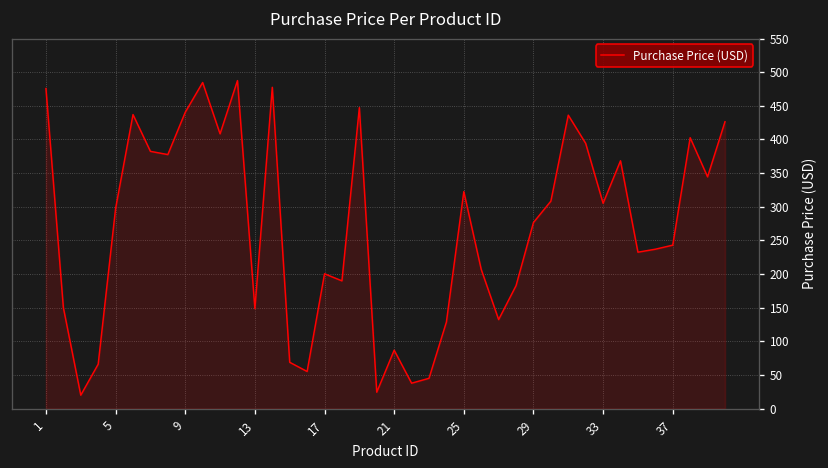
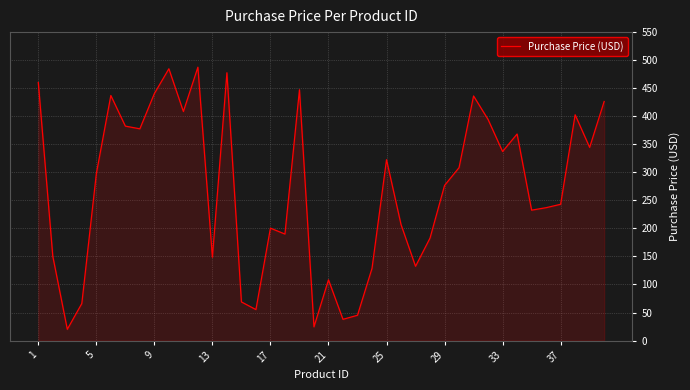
1: 480 -> 460
21: 90 -> 110
33: 310 -> 340
